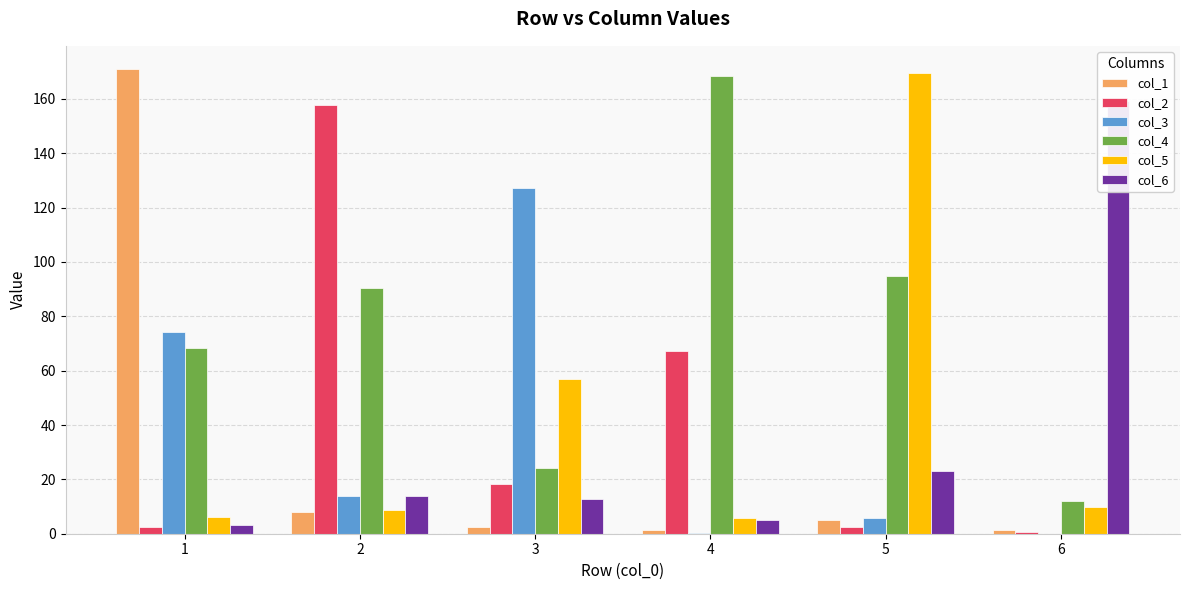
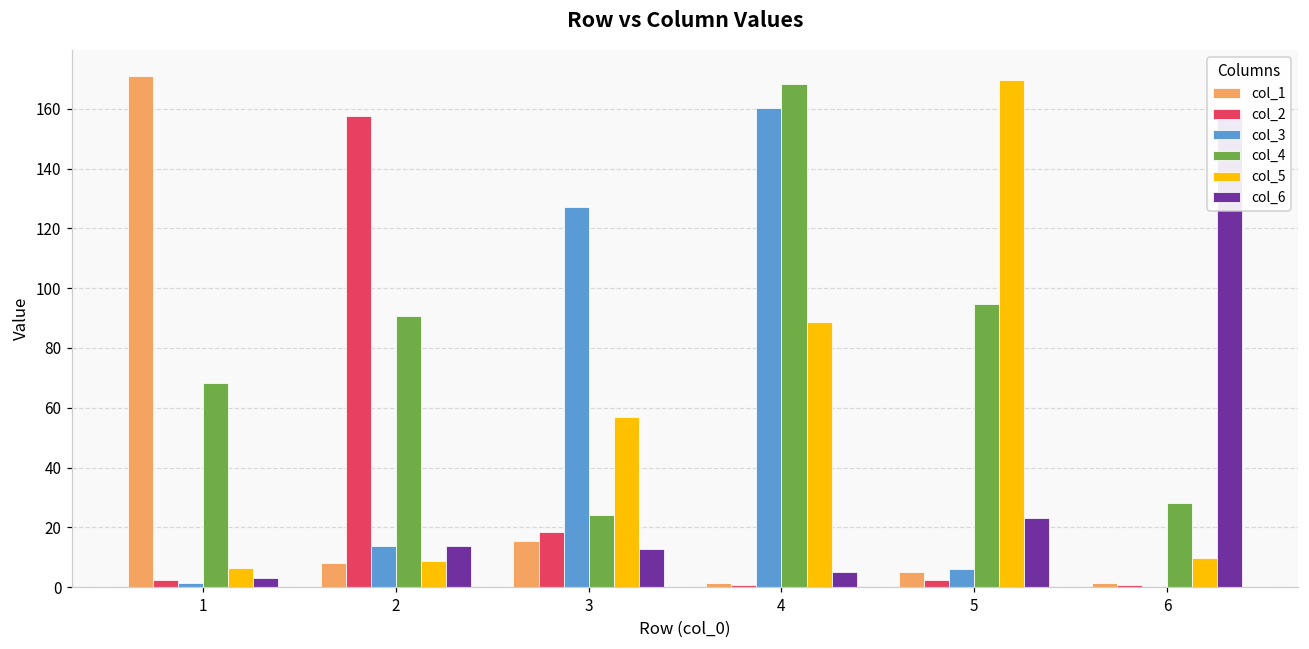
col_3, 1: 74 -> 1
col_1, 3: 2 -> 15
col_2, 4: 67 -> 1
col_3, 4: 0 -> 160
col_5, 4: 6 -> 89
col_4, 6: 12 -> 28
